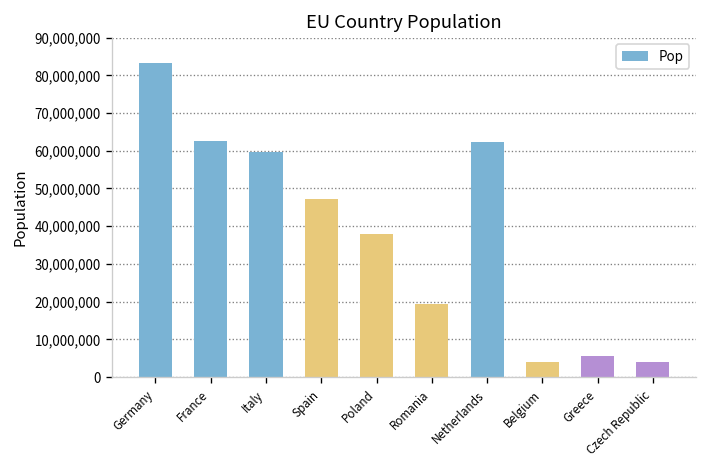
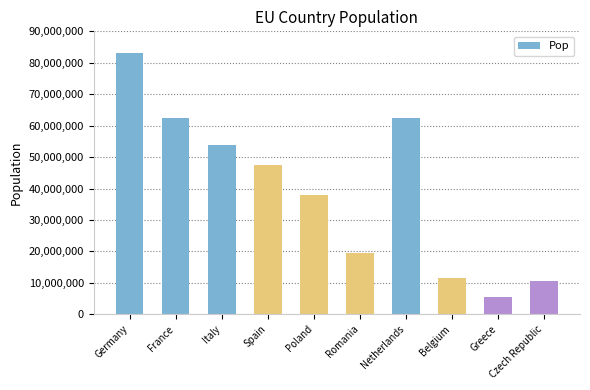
Italy: 60,000,000 -> 54,000,000
Belgium: 4,000,000 -> 12,000,000
Czech Republic: 4,000,000 -> 11,000,000
